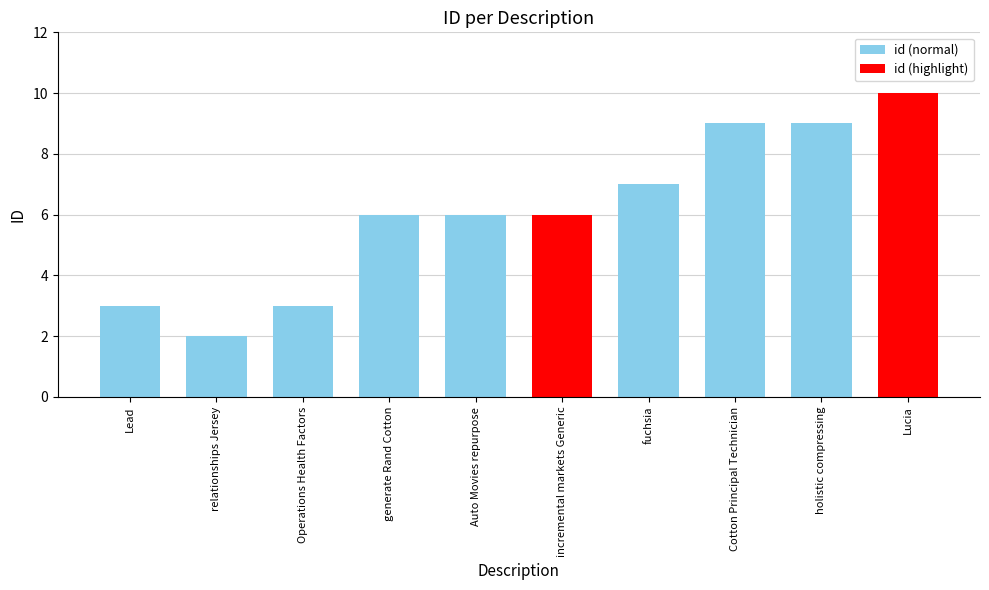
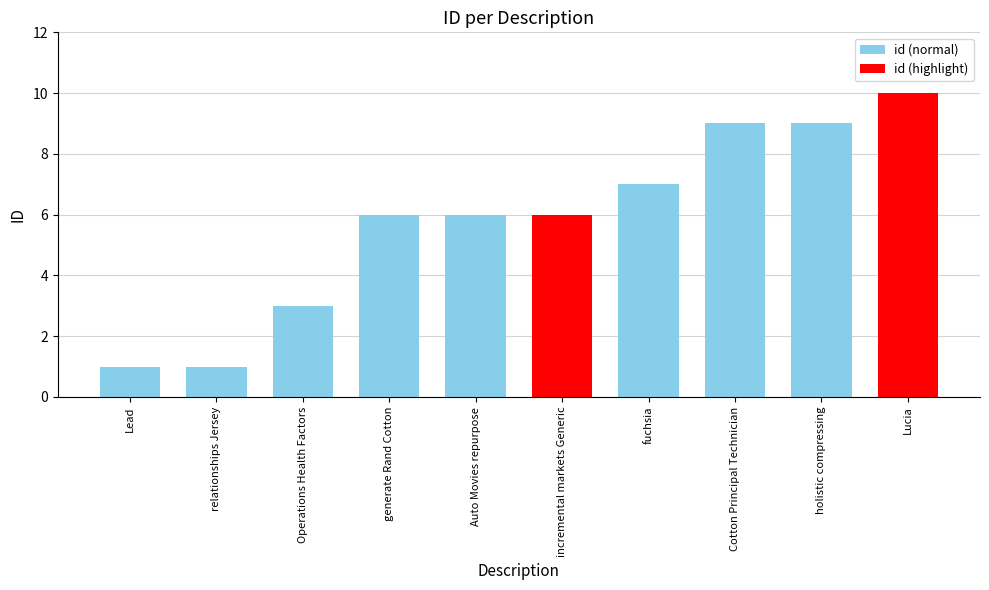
Lead: 3 -> 1
relationships Jersey: 2 -> 1
